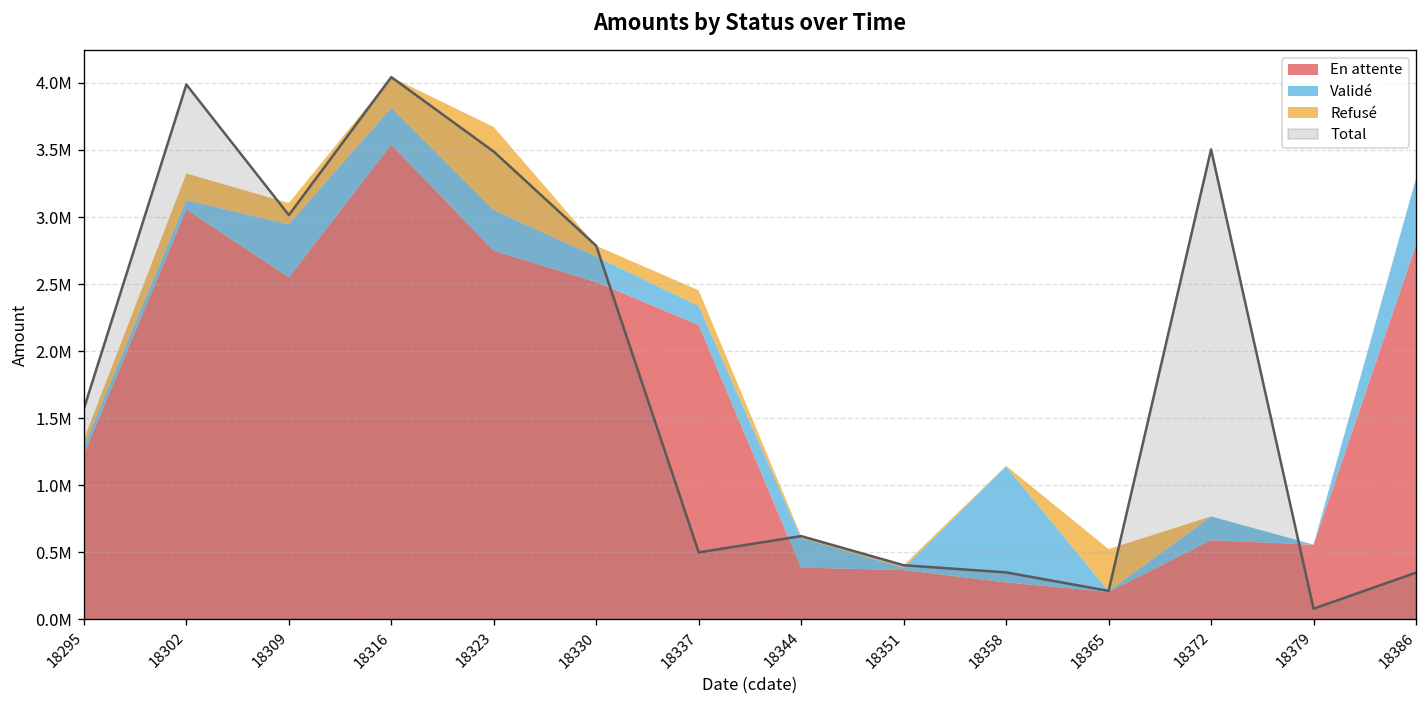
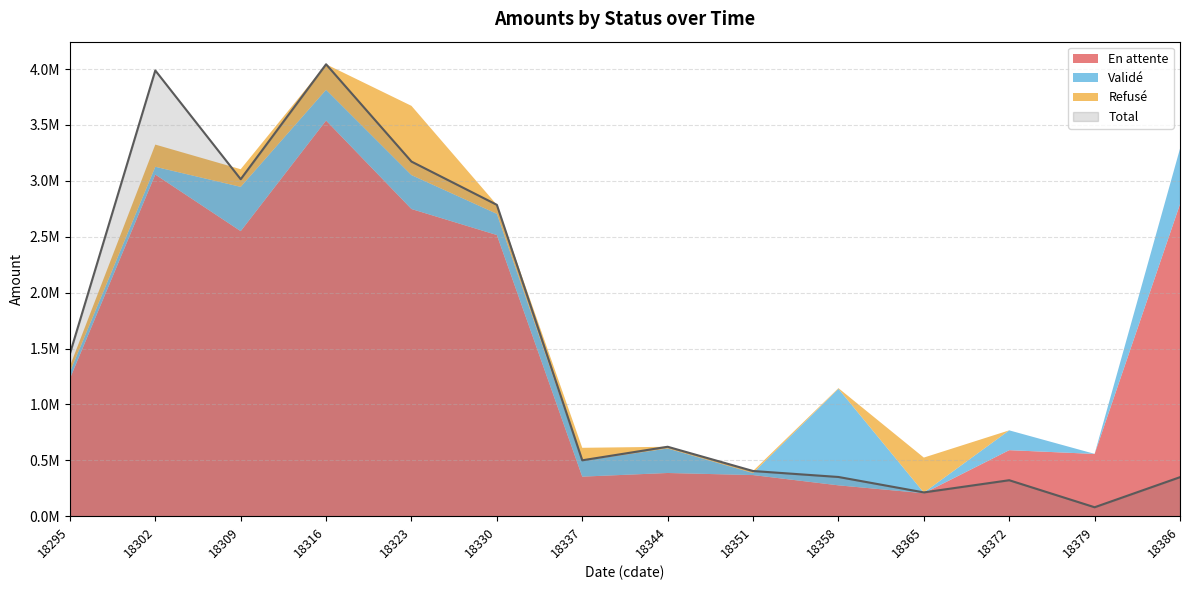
Total, 18295: 1570000 -> 1450000
Total, 18323: 3490000 -> 3170000
En attente, 18337: 2200000 -> 350000
Total, 18372: 3500000 -> 320000
